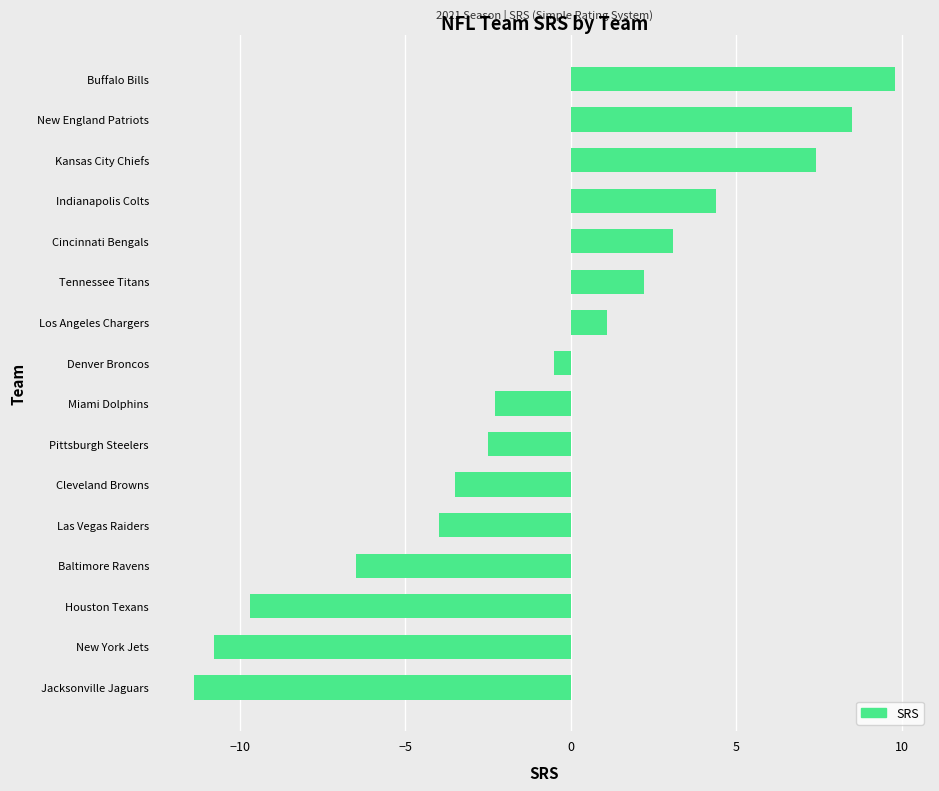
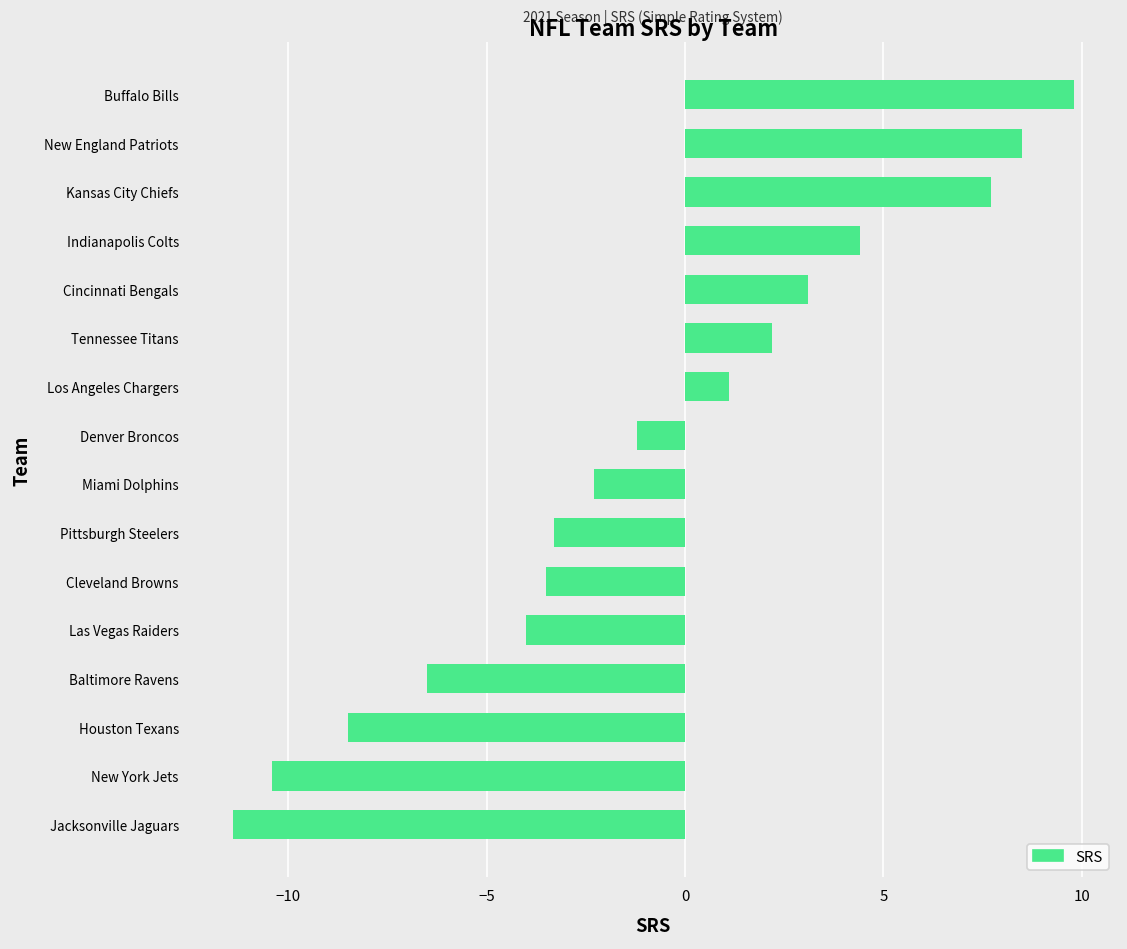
Kansas City Chiefs: 7.4 -> 7.7
Denver Broncos: -0.5 -> -1.2
Pittsburgh Steelers: -2.5 -> -3.3
Houston Texans: -9.7 -> -8.5
New York Jets: -10.8 -> -10.4
